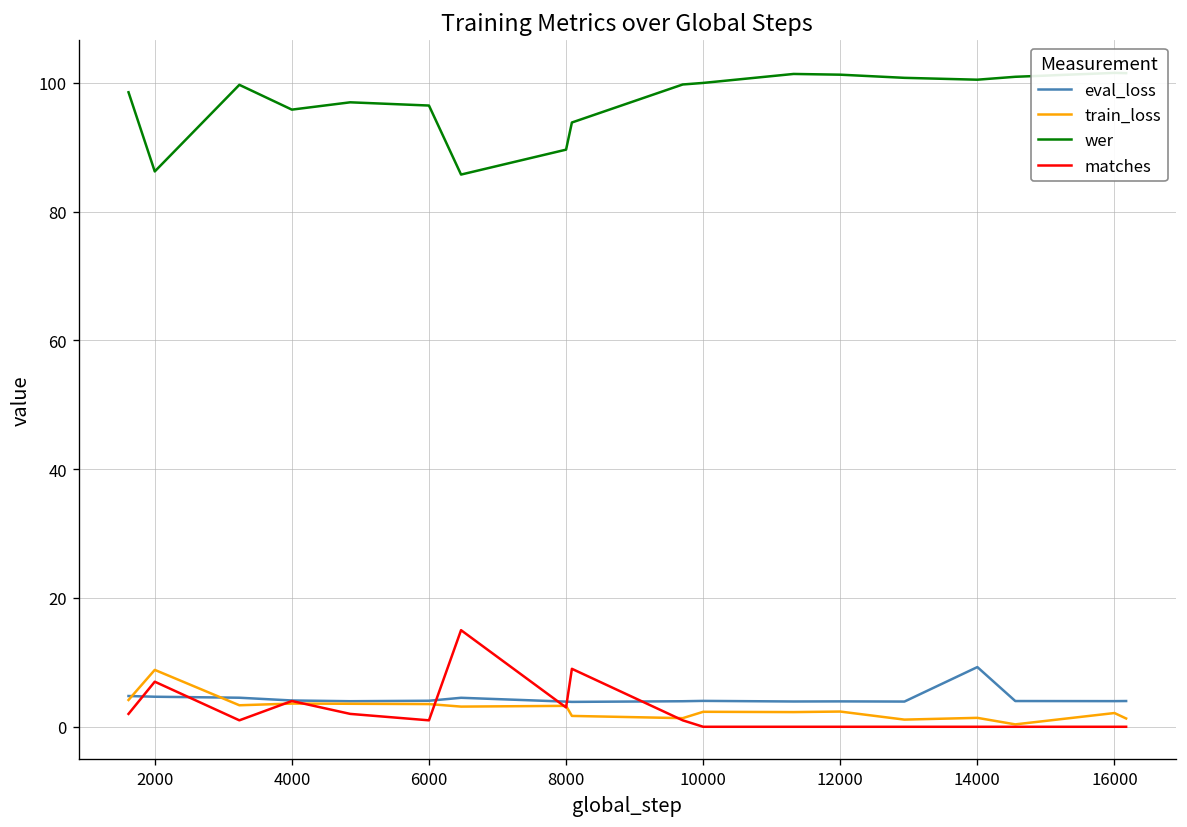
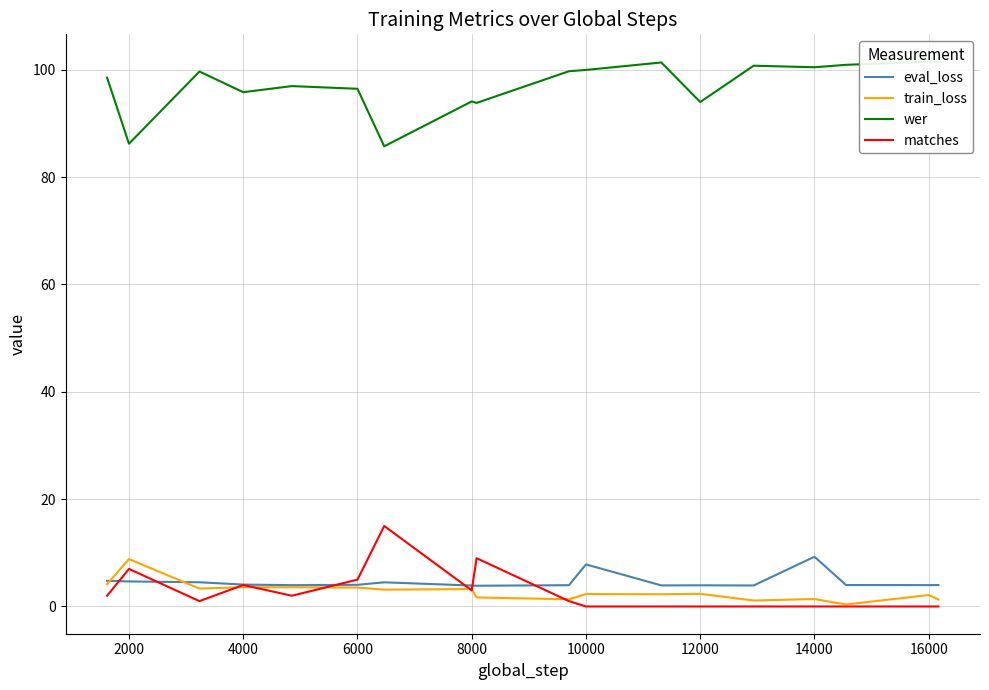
matches, 6000: 1 -> 5
wer, 8000: 90 -> 94
eval_loss, 10000: 4 -> 8
wer, 12000: 101 -> 94
